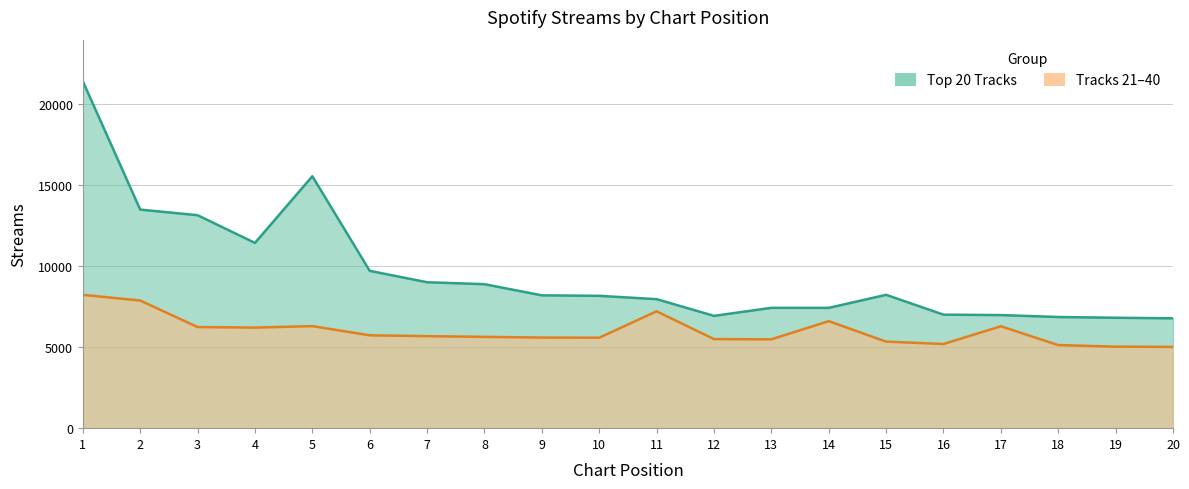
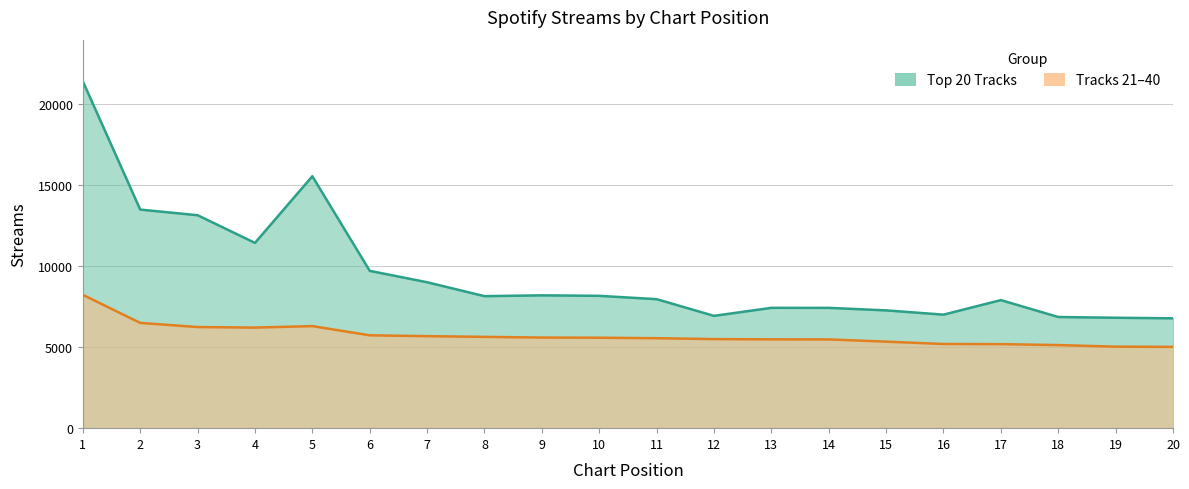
Tracks 21–40, 2: 7900 -> 6500
Top 20 Tracks, 8: 8900 -> 8100
Tracks 21–40, 11: 7200 -> 5600
Tracks 21–40, 14: 6600 -> 5500
Top 20 Tracks, 15: 8200 -> 7300
Top 20 Tracks, 17: 7000 -> 7900
Tracks 21–40, 17: 6300 -> 5200
